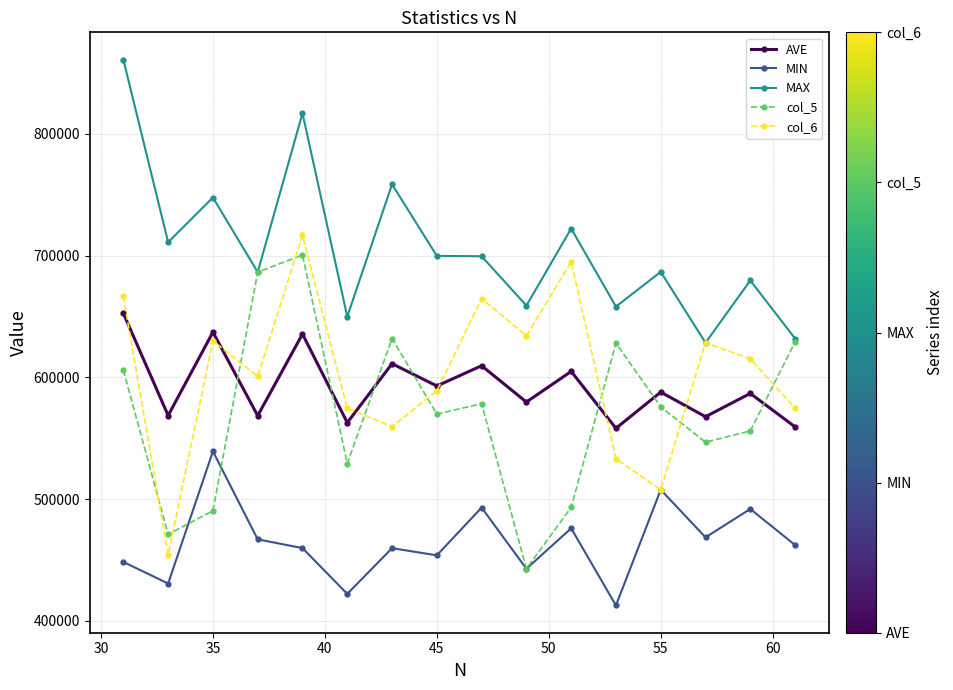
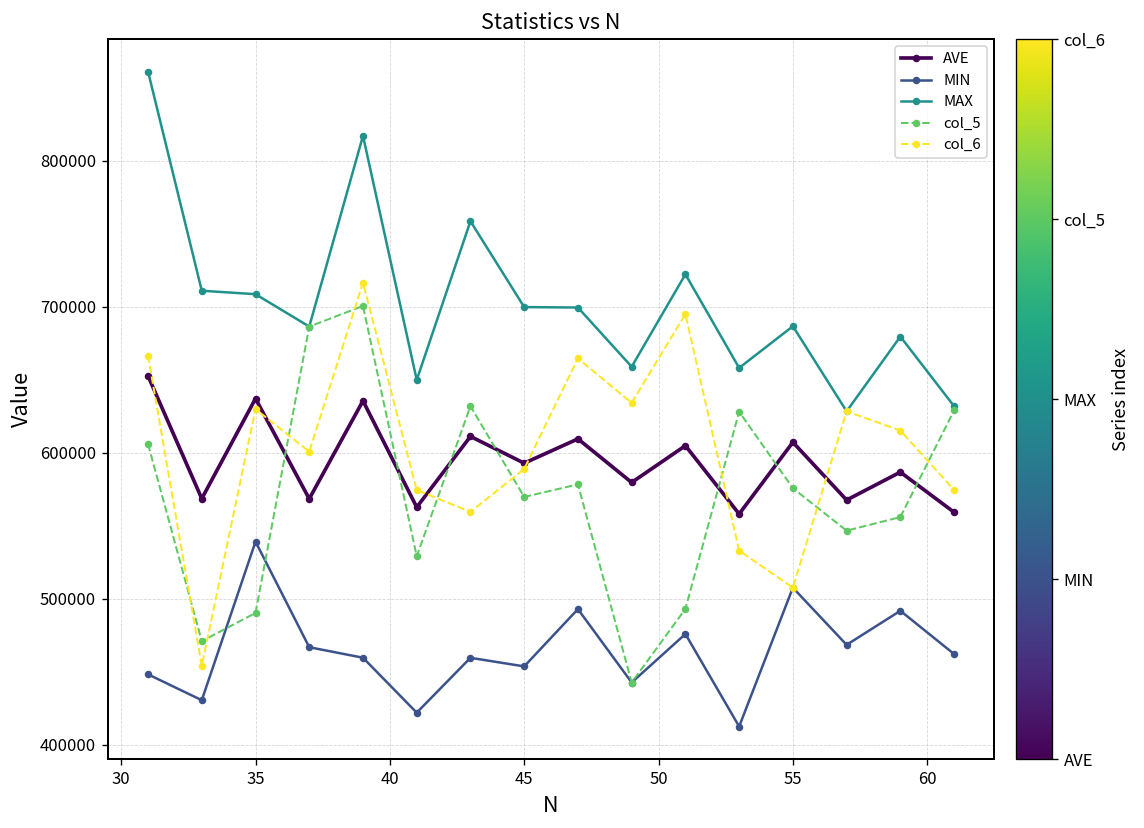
MAX, 35: 748000 -> 709000
AVE, 55: 588000 -> 607000
